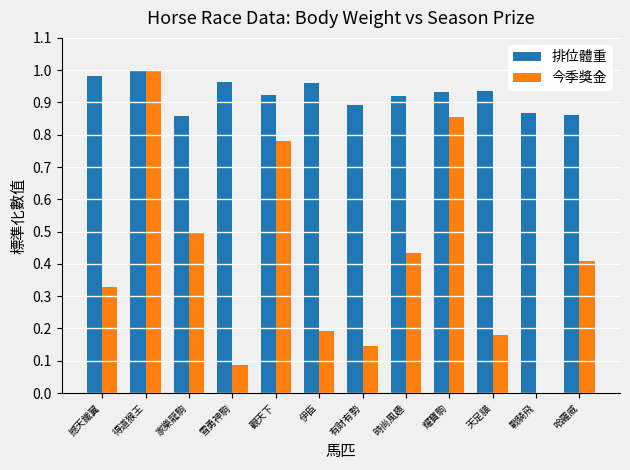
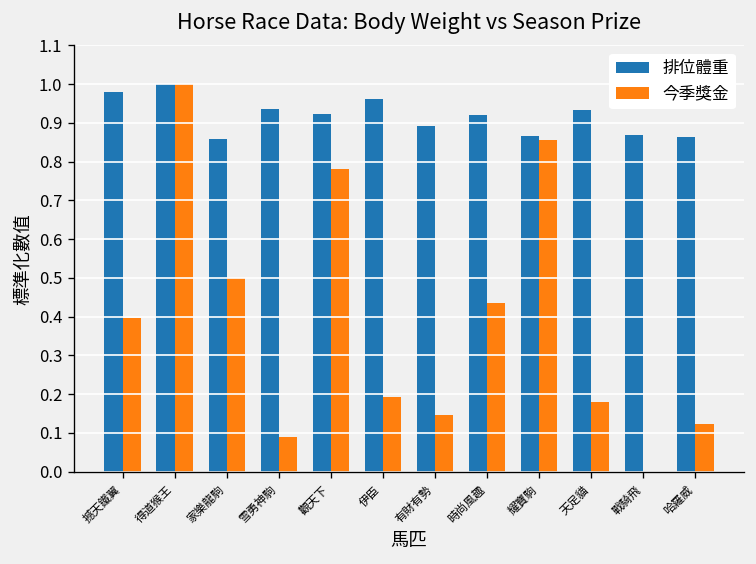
今季獎金, 撼天鐵翼: 0.33 -> 0.40
排位體重, 雪勇神駒: 0.96 -> 0.94
排位體重, 耀寶駒: 0.93 -> 0.87
今季獎金, 哈羅威: 0.41 -> 0.12
